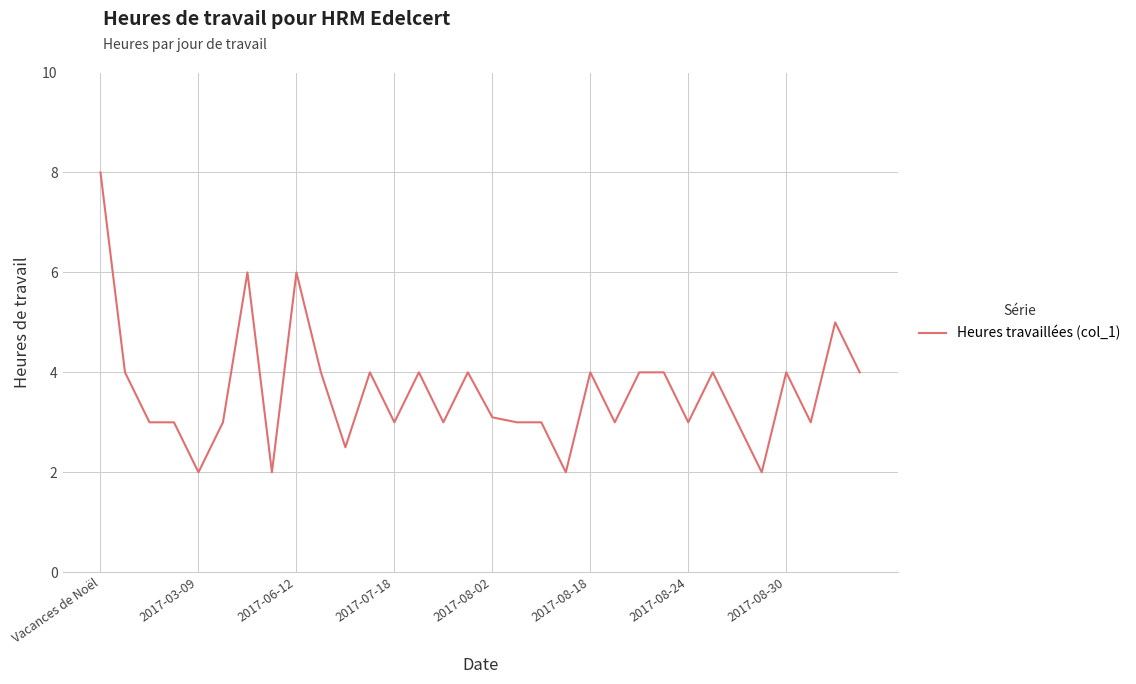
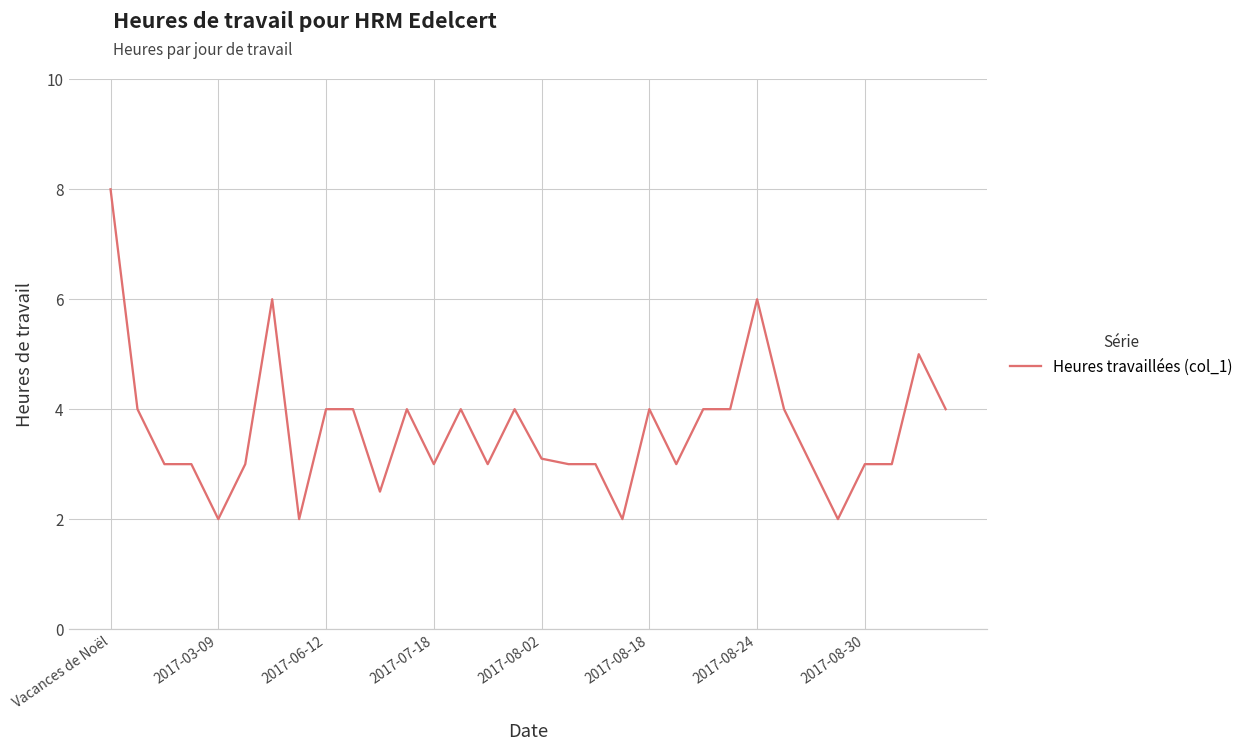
2017-06-12: 6 -> 4
2017-08-24: 3 -> 6
2017-08-30: 4 -> 3
